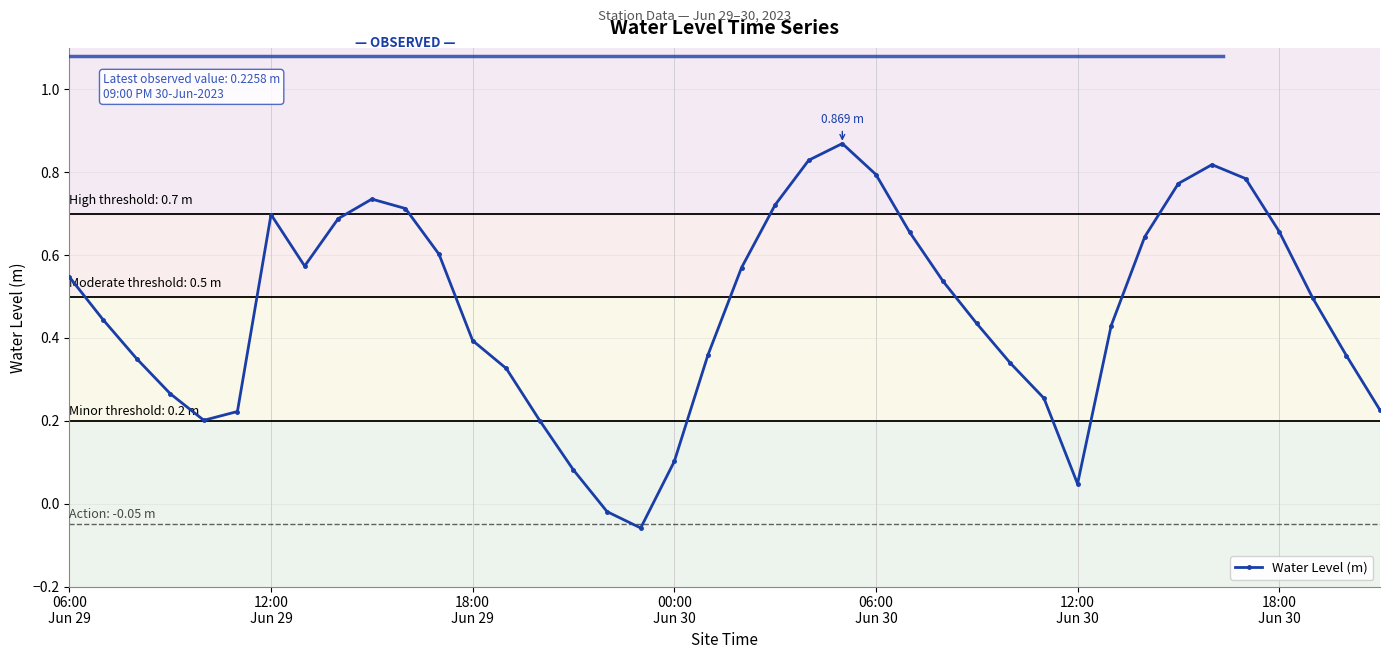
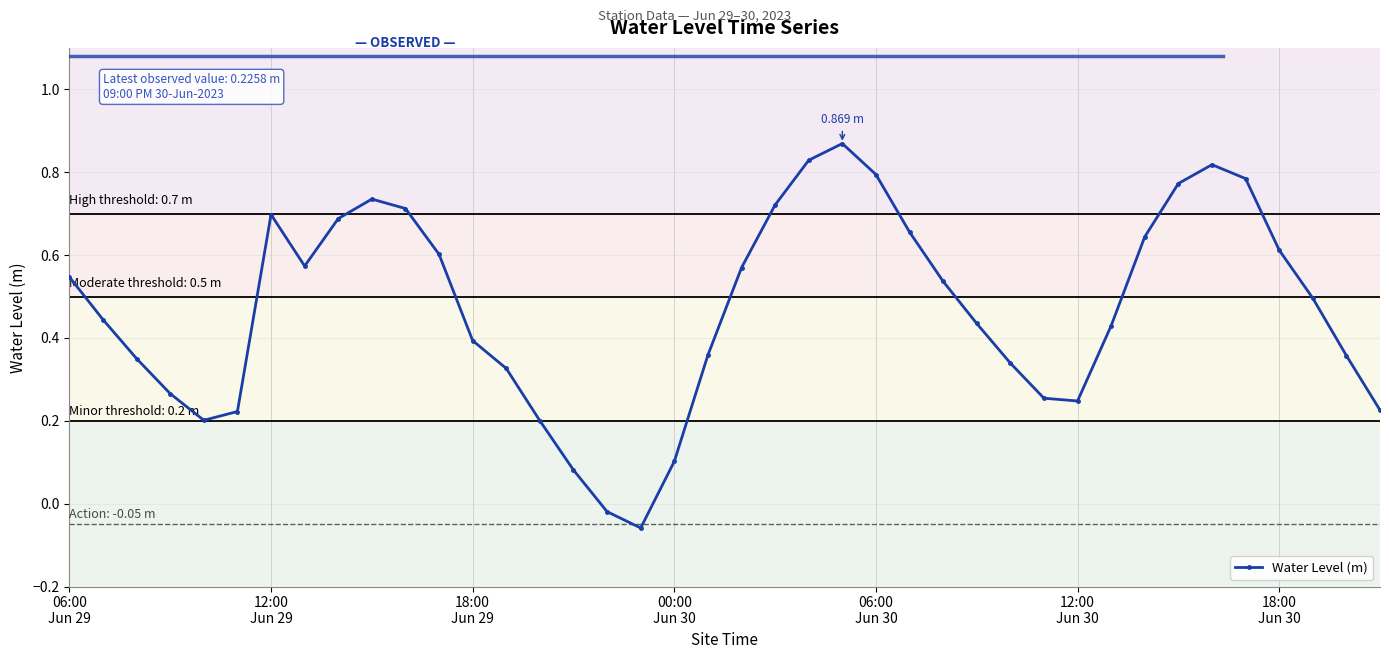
12:00 Jun 30: 0.05 -> 0.25
18:00 Jun 30: 0.66 -> 0.61
